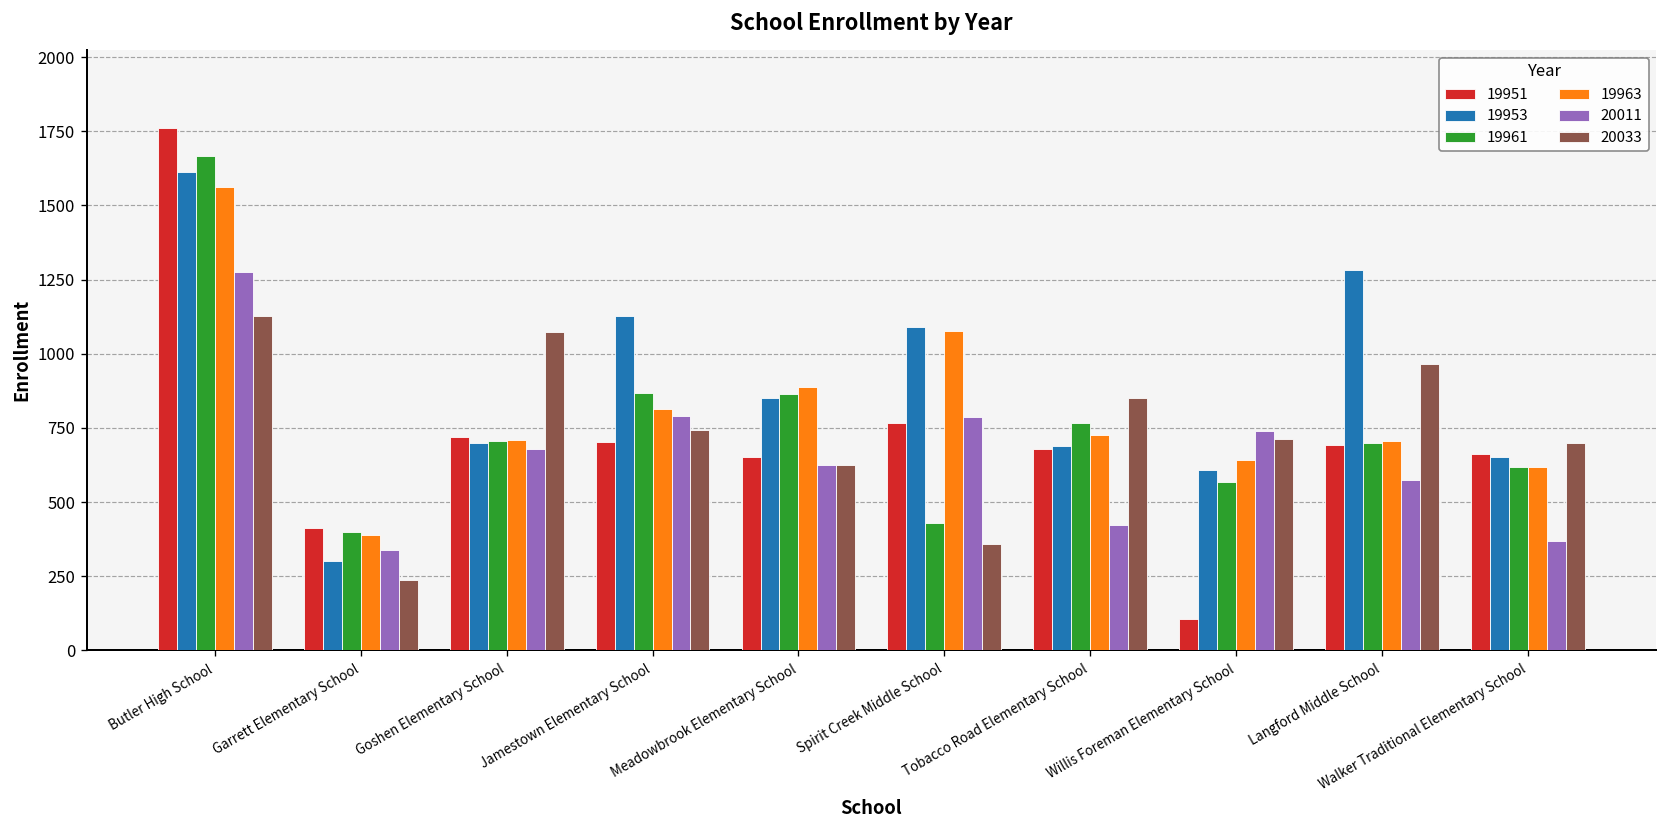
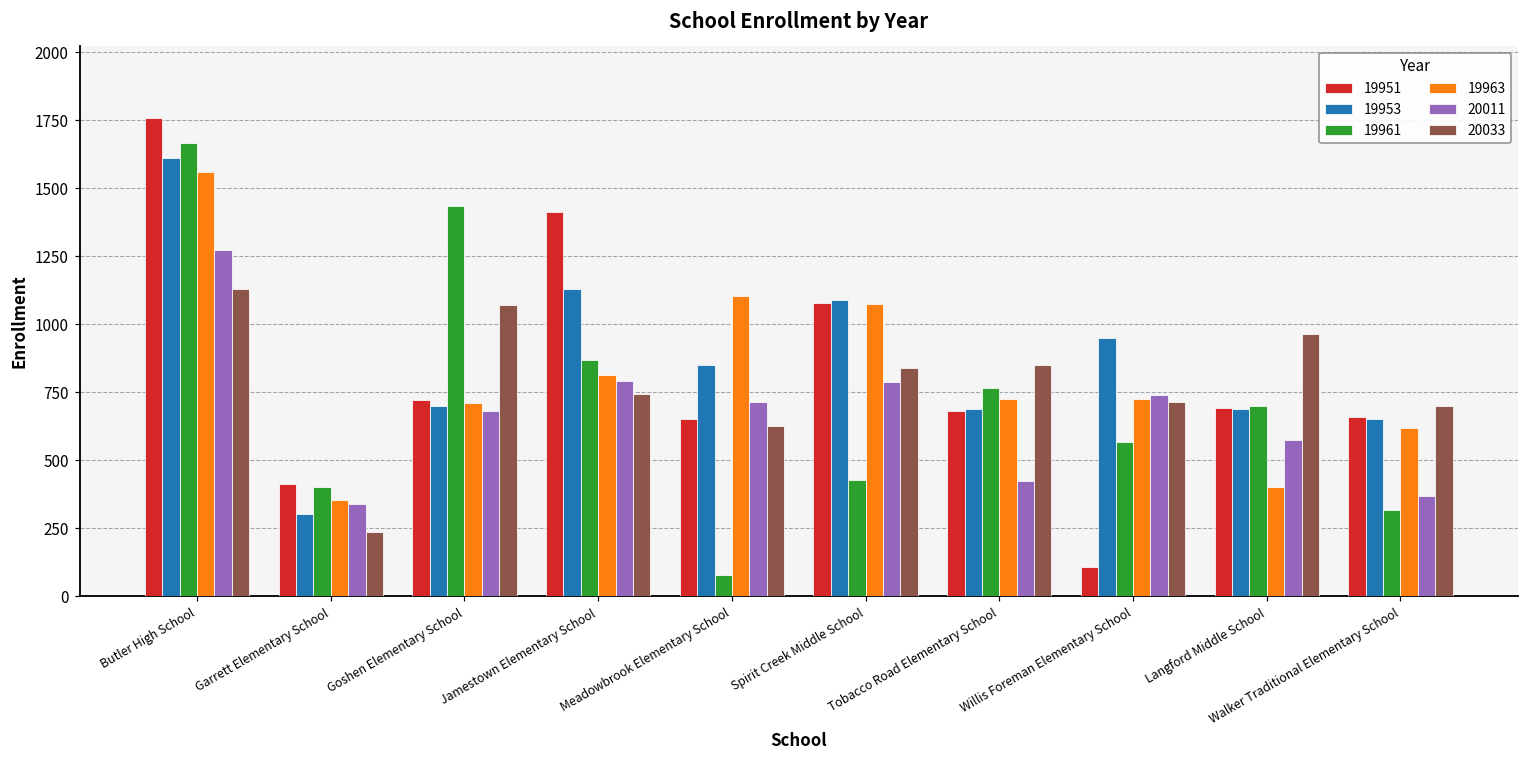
19963, Garrett Elementary School: 390 -> 350
19961, Goshen Elementary School: 710 -> 1430
19951, Jamestown Elementary School: 700 -> 1410
19961, Meadowbrook Elementary School: 860 -> 80
19963, Meadowbrook Elementary School: 890 -> 1110
20011, Meadowbrook Elementary School: 630 -> 710
19951, Spirit Creek Middle School: 770 -> 1080
20033, Spirit Creek Middle School: 360 -> 840
19953, Willis Foreman Elementary School: 610 -> 950
19963, Willis Foreman Elementary School: 640 -> 730
19953, Langford Middle School: 1280 -> 690
19963, Langford Middle School: 710 -> 400
19961, Walker Traditional Elementary School: 620 -> 320
